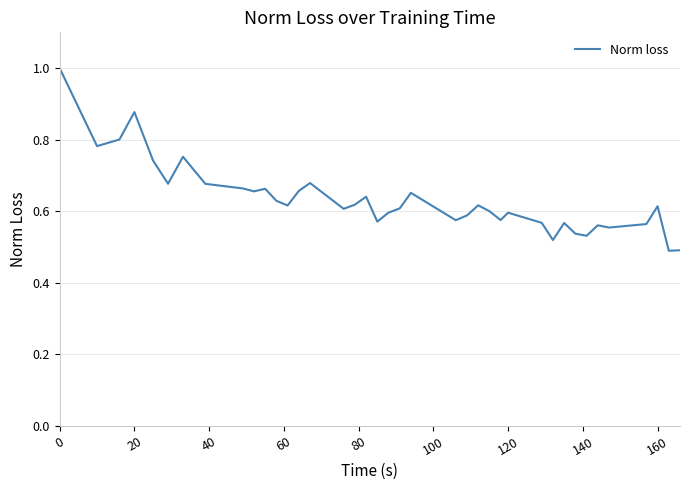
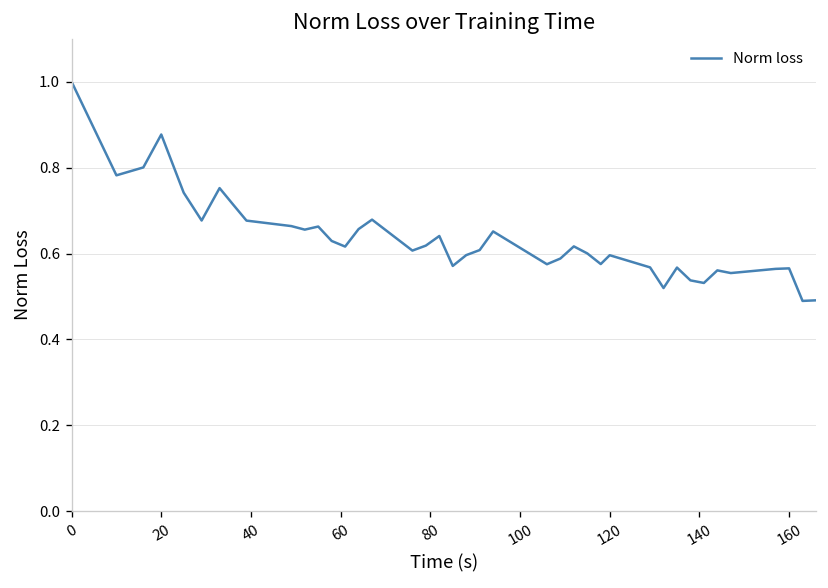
160: 0.61 -> 0.57
